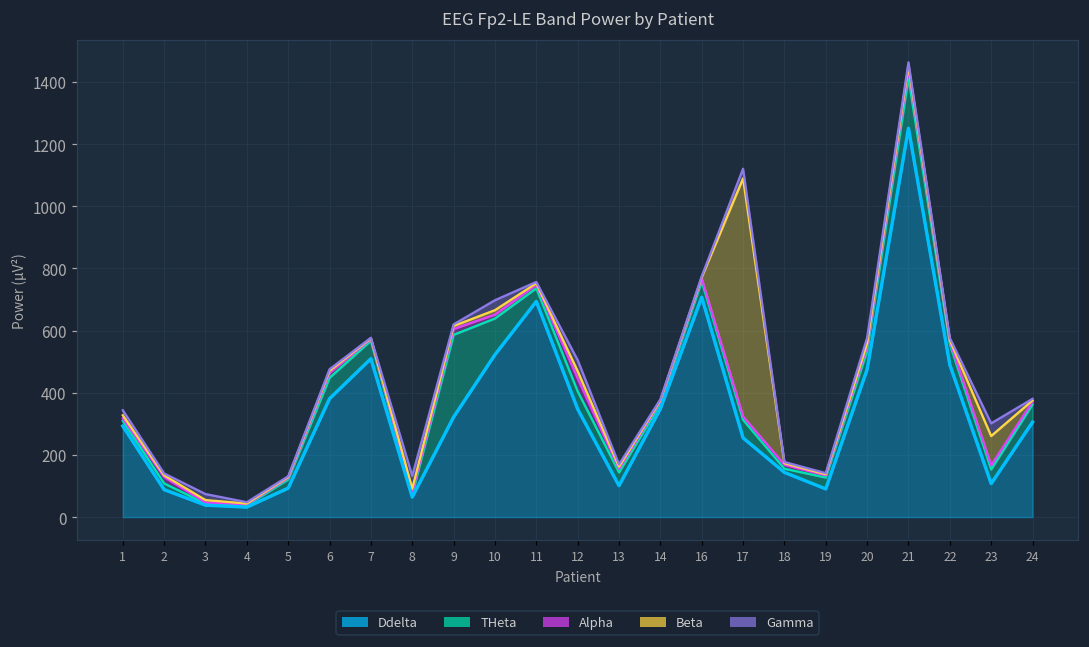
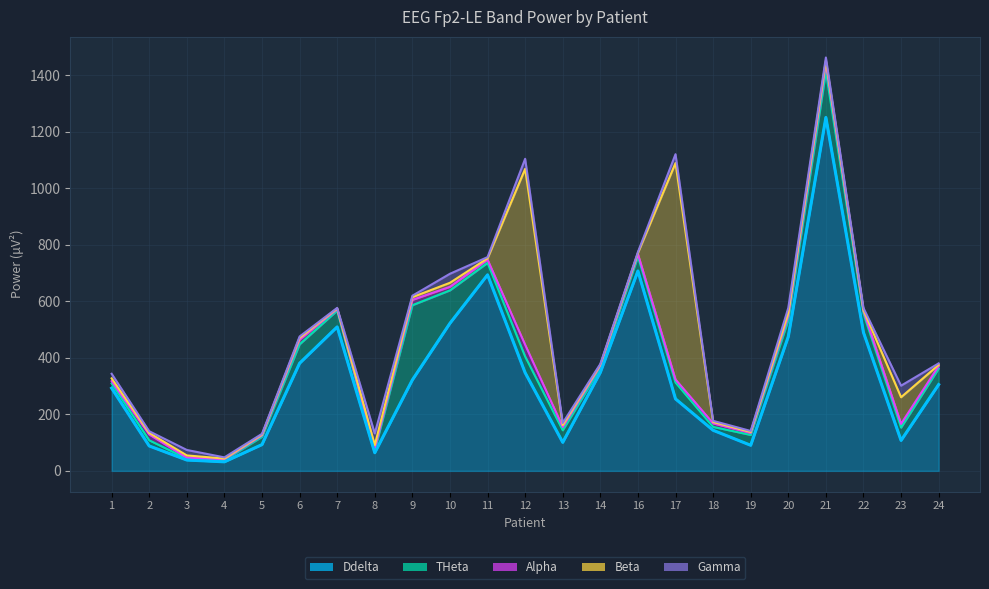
Beta, 12: 20 -> 620
